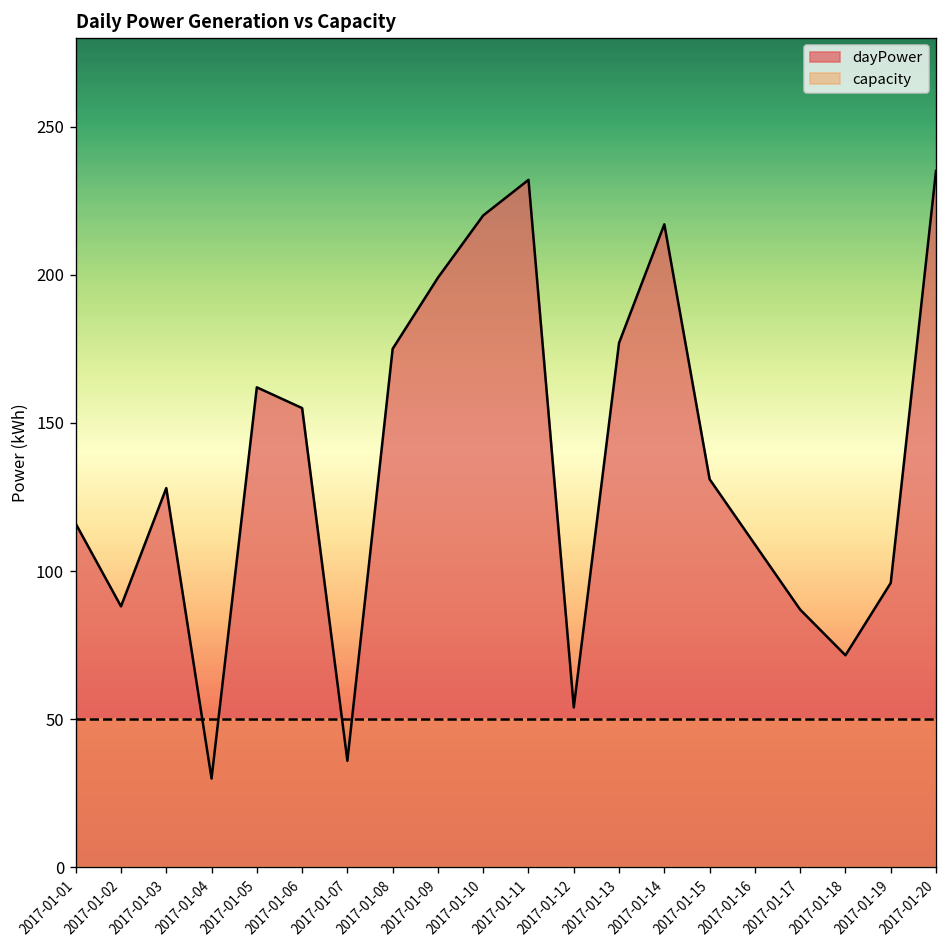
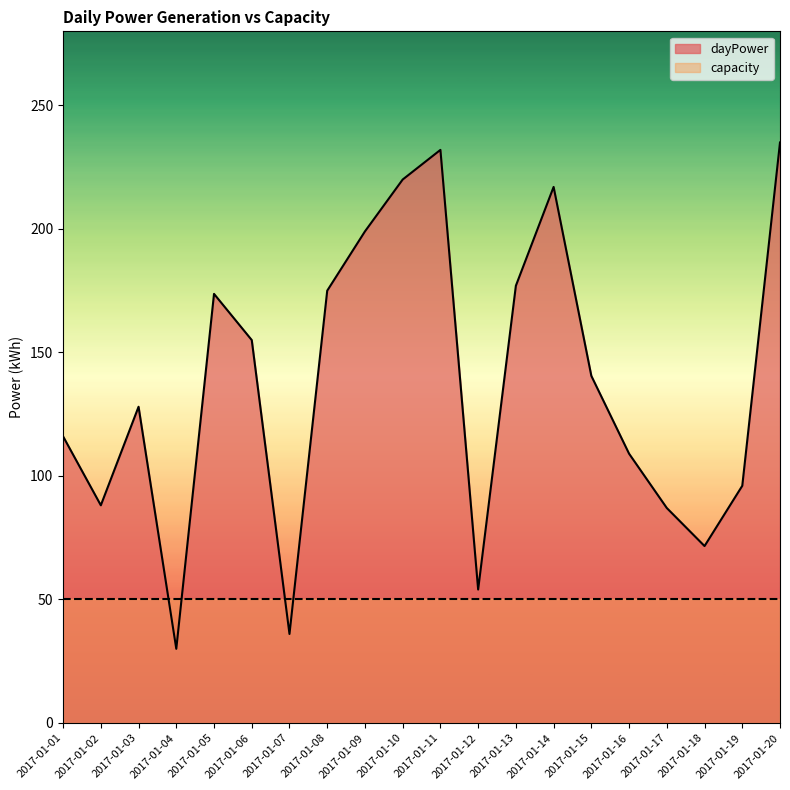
dayPower, 2017-01-05: 162 -> 174
dayPower, 2017-01-15: 131 -> 141
